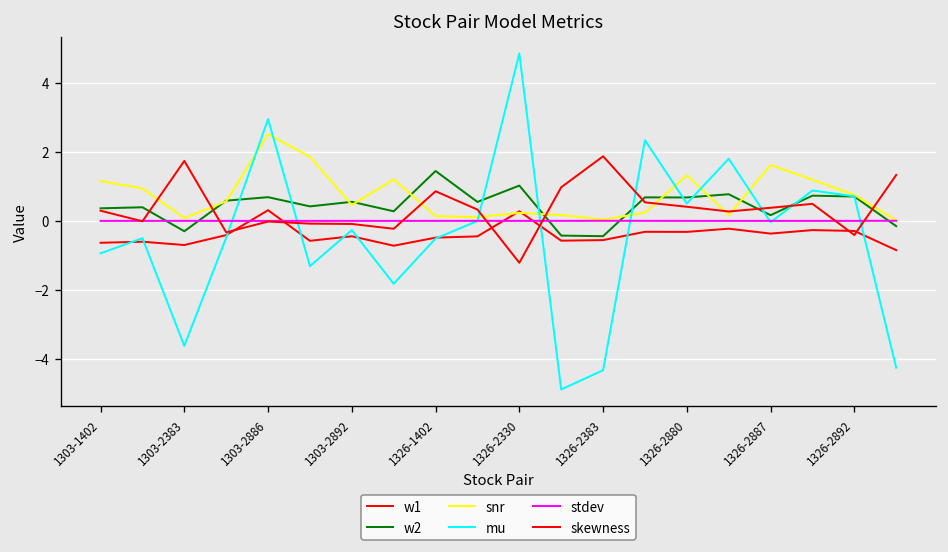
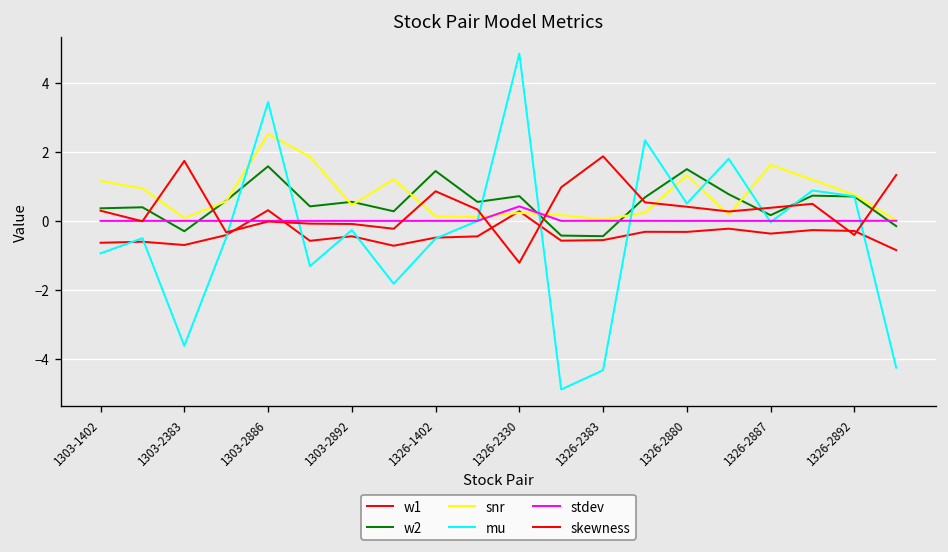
w2, 1303-2886: 0.7 -> 1.6
mu, 1303-2886: 3.0 -> 3.4
w2, 1326-2330: 1.0 -> 0.7
stdev, 1326-2330: 0.0 -> 0.4
w2, 1326-2880: 0.7 -> 1.5
